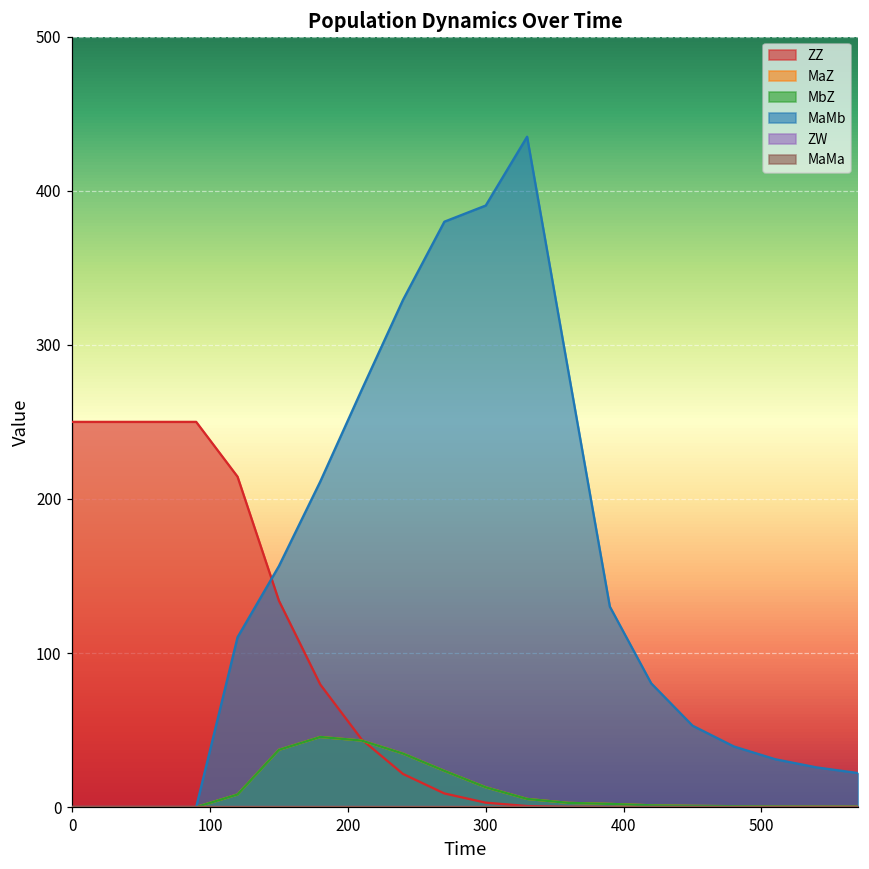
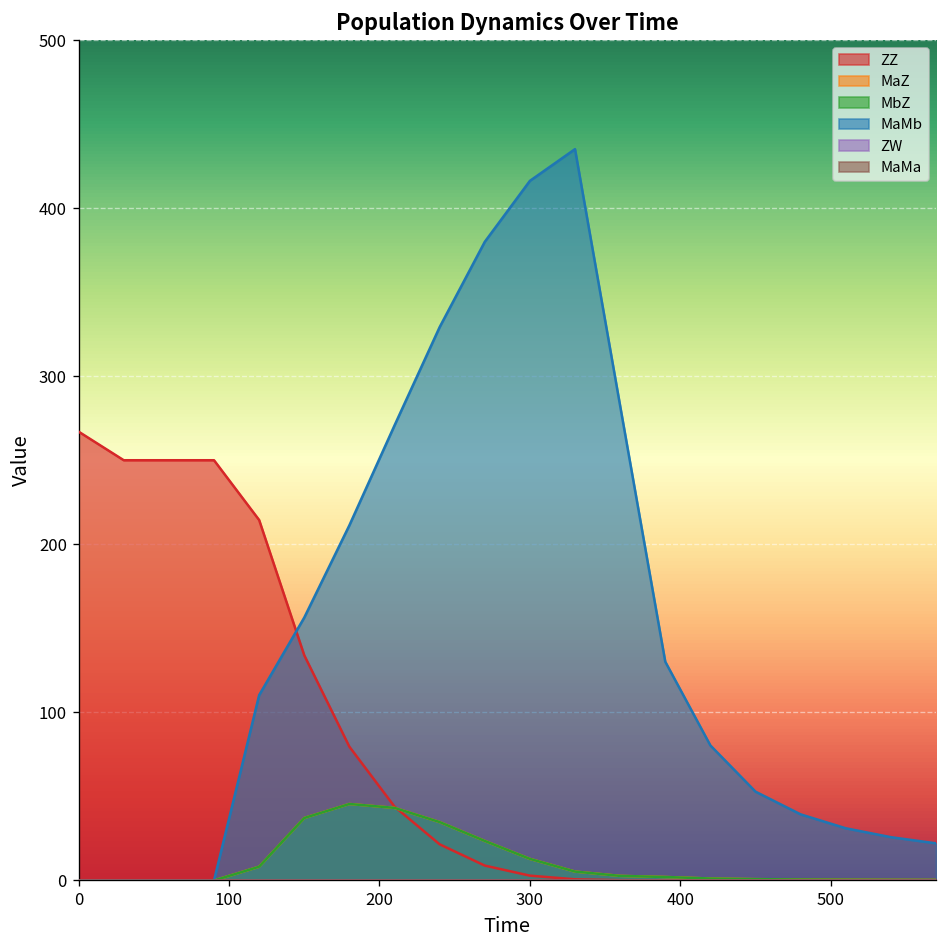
ZZ, 0: 250 -> 267
MaMb, 300: 390 -> 416
